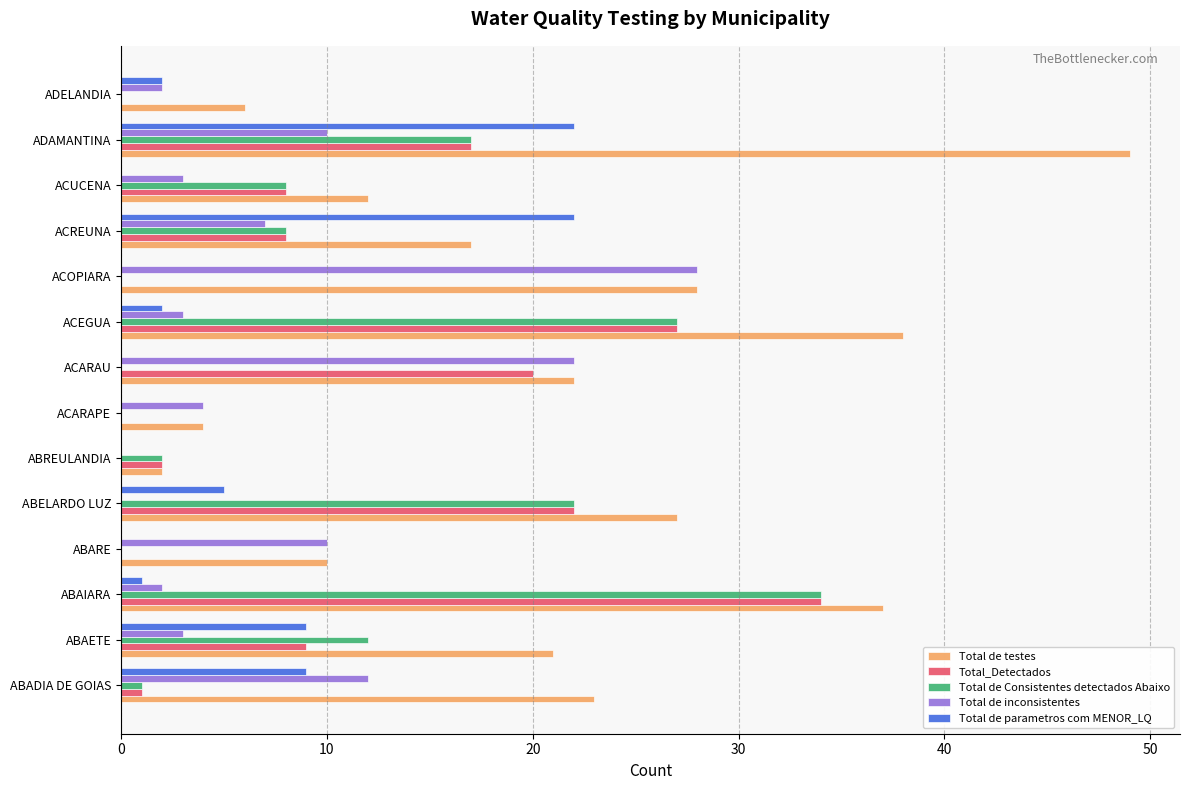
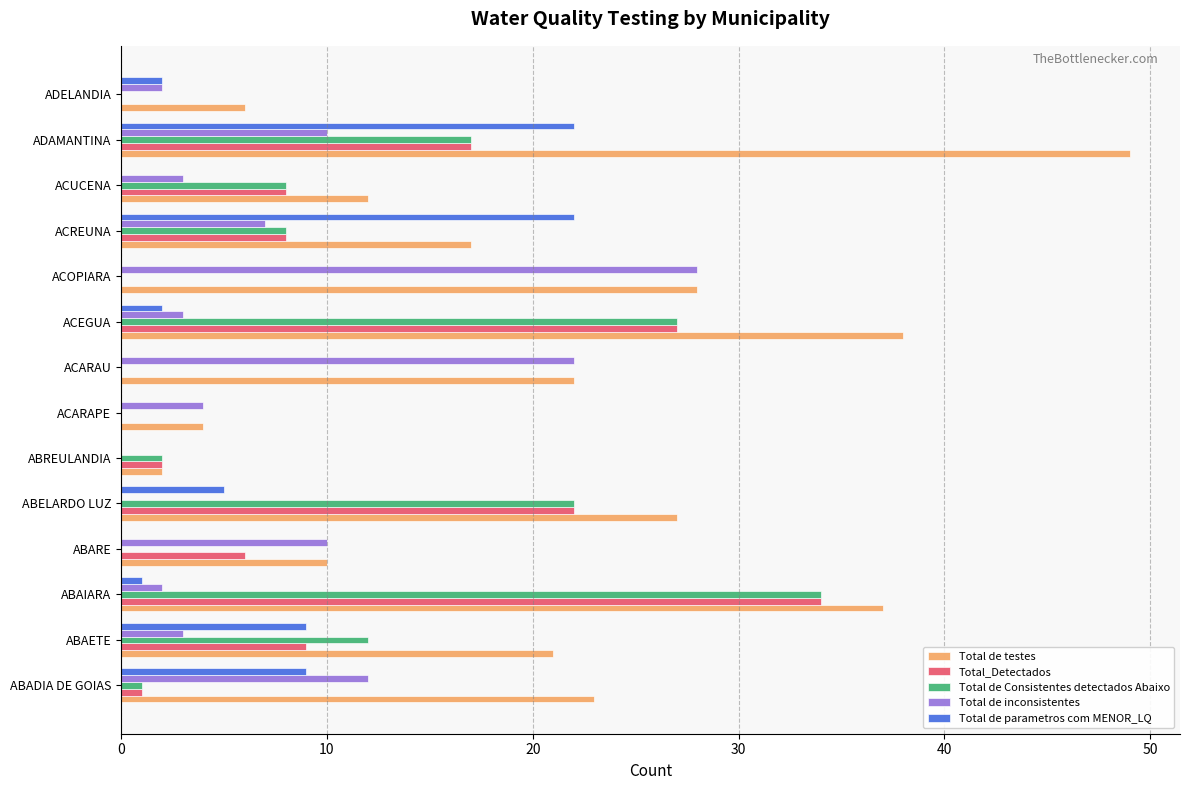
Total_Detectados, ACARAU: 20 -> 0
Total_Detectados, ABARE: 0 -> 6
